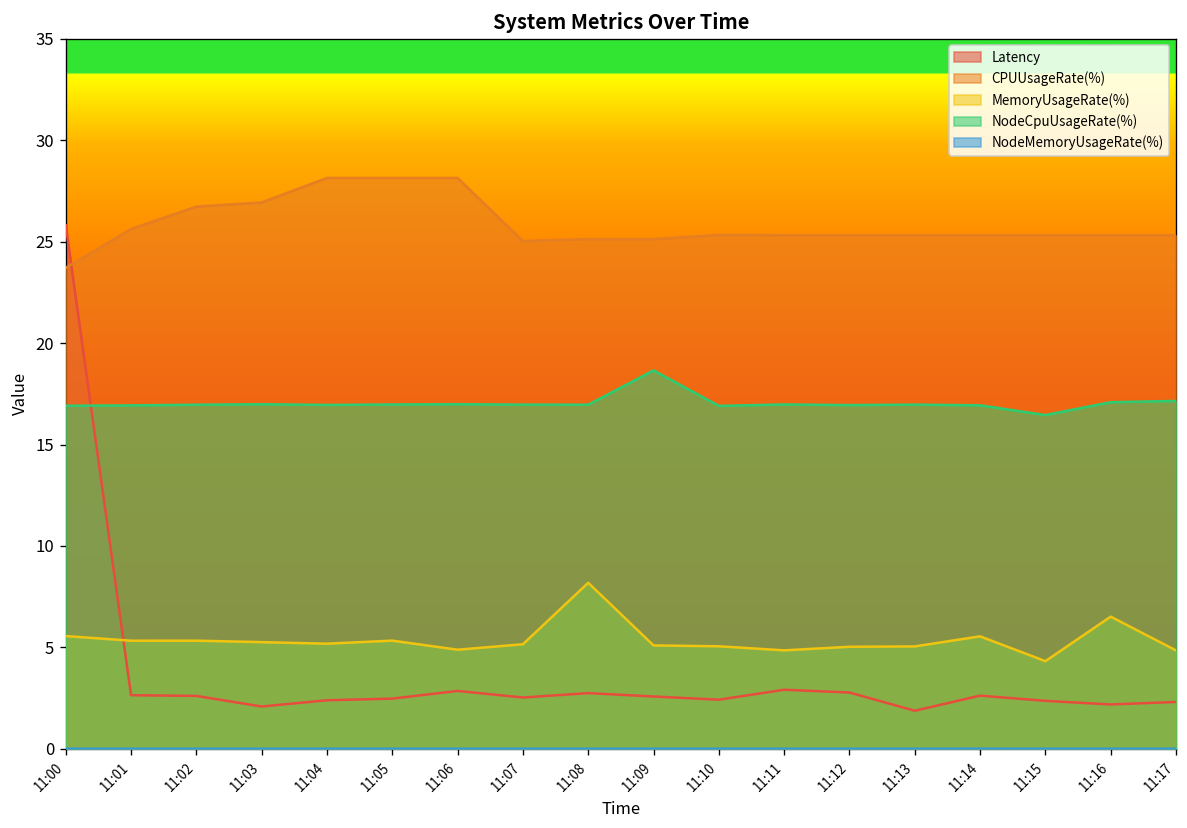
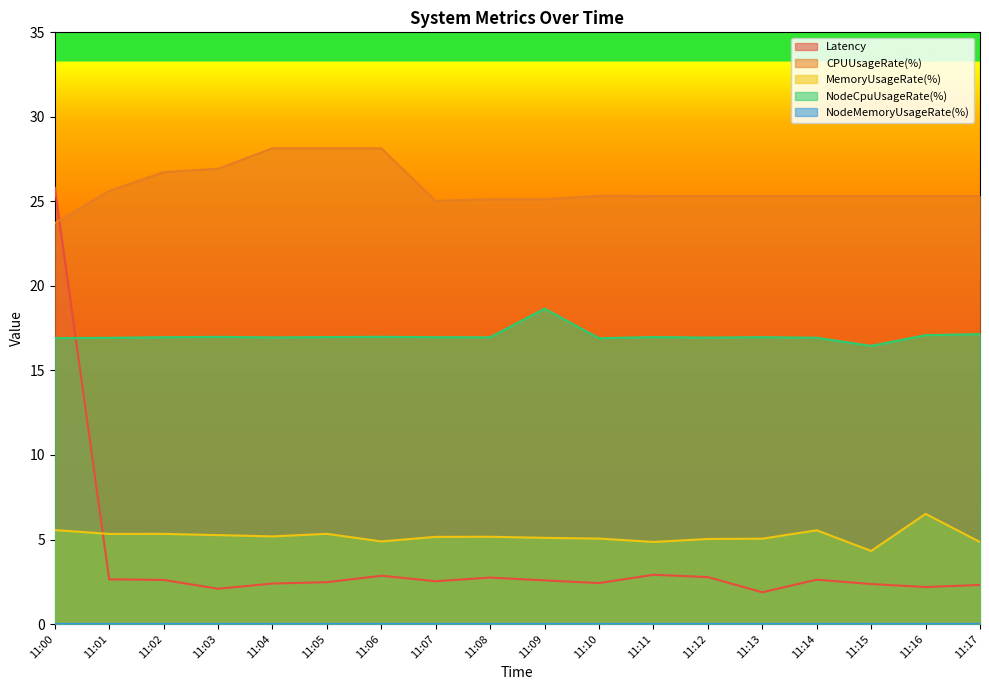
MemoryUsageRate(%), 11:08: 8.2 -> 5.2
